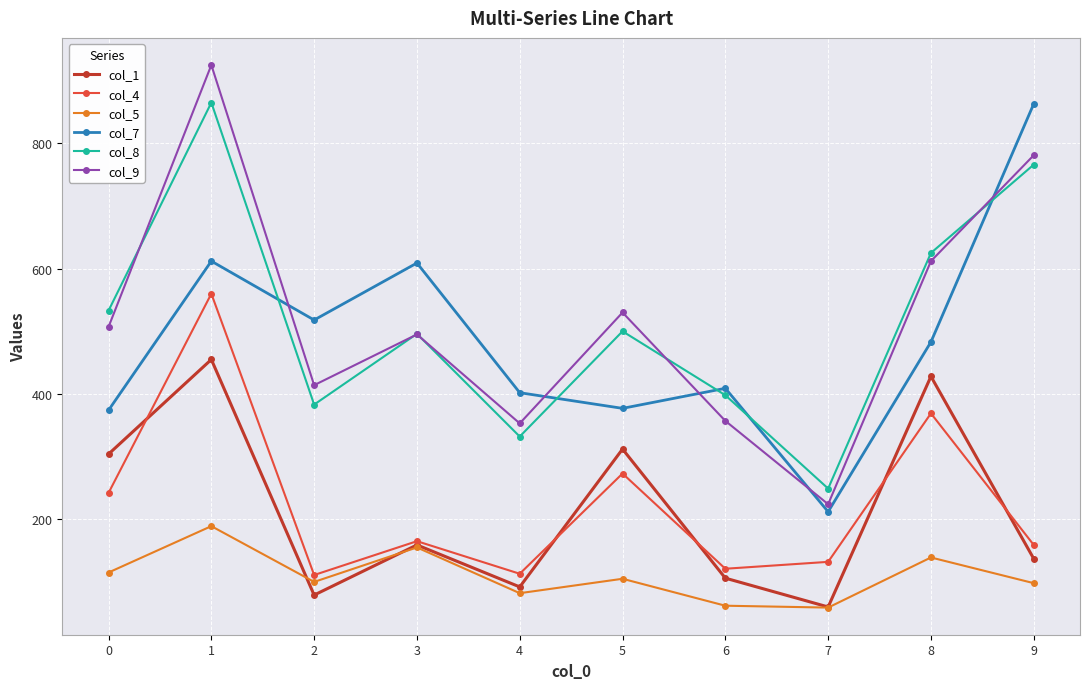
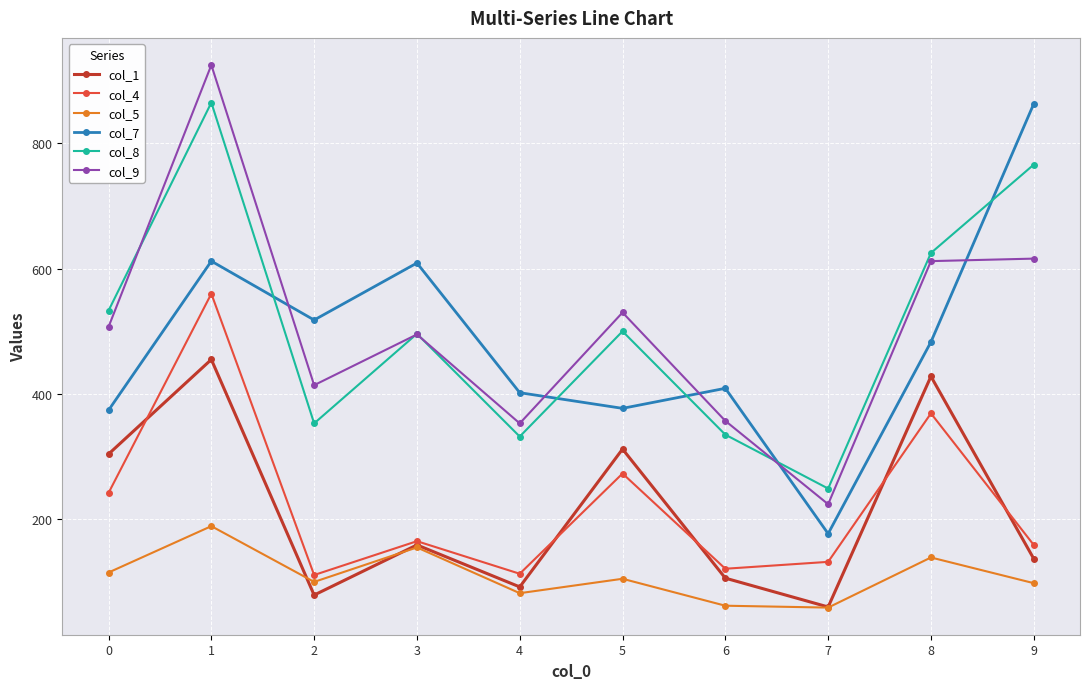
col_8, 2: 380 -> 350
col_8, 6: 400 -> 340
col_7, 7: 210 -> 180
col_9, 9: 780 -> 620
